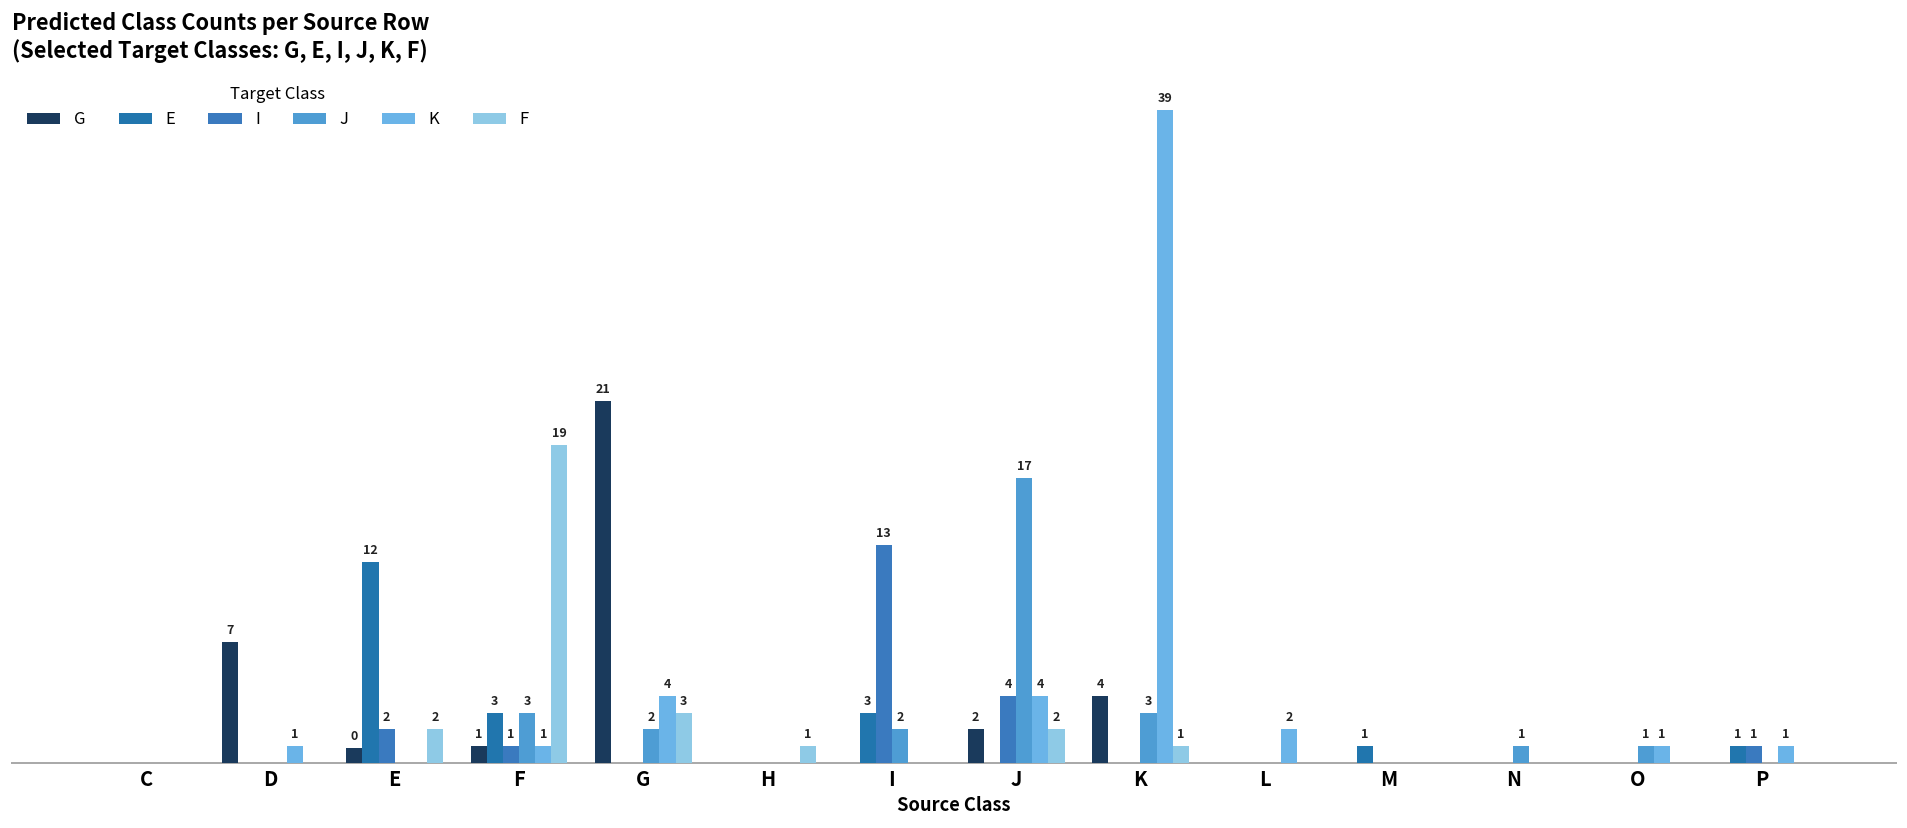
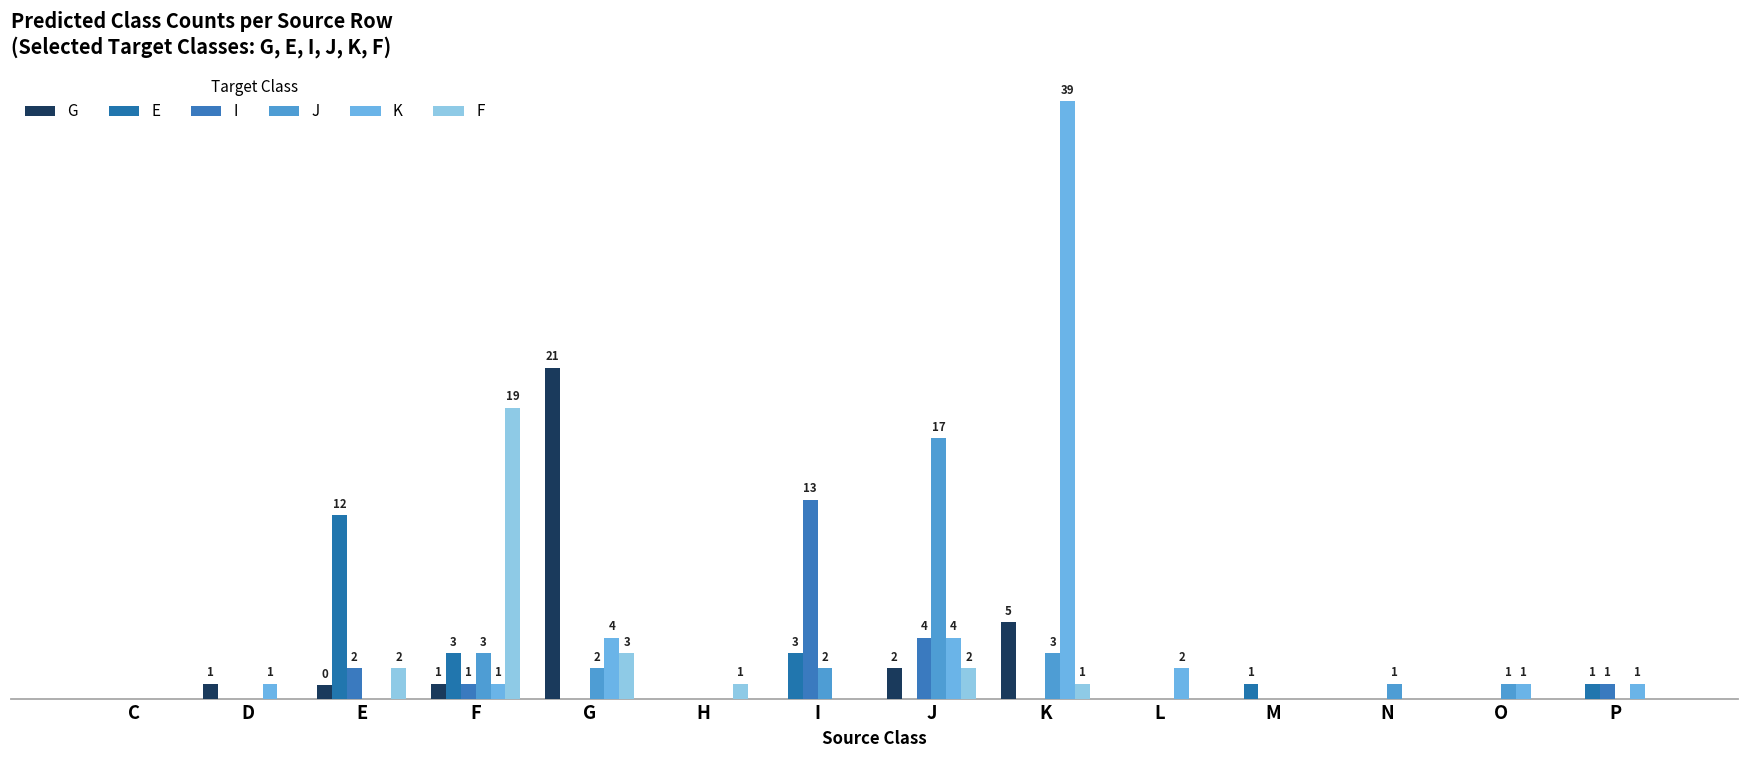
G, D: 7 -> 1
G, K: 4 -> 5
